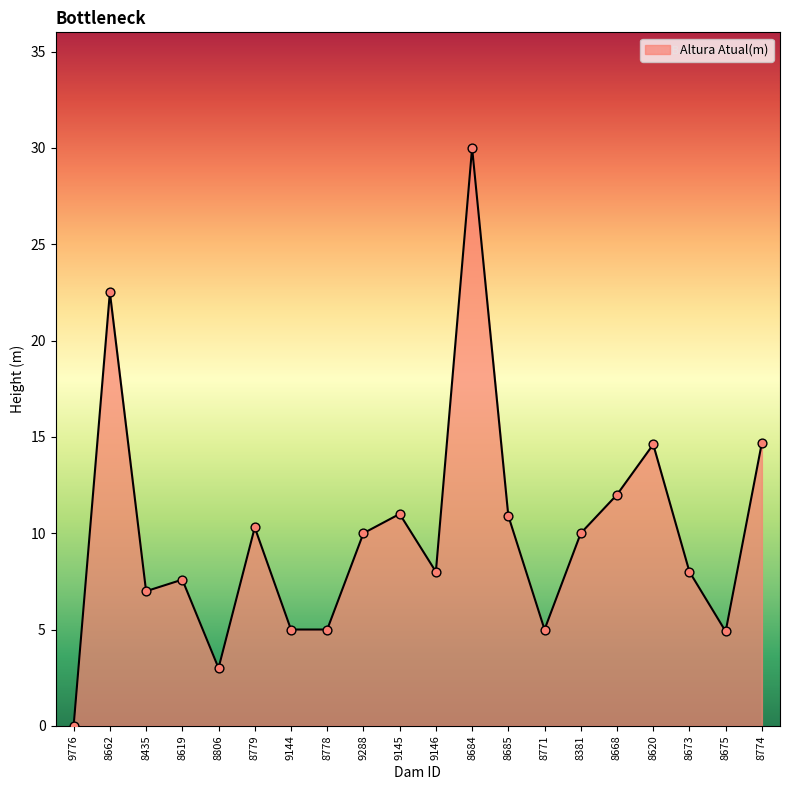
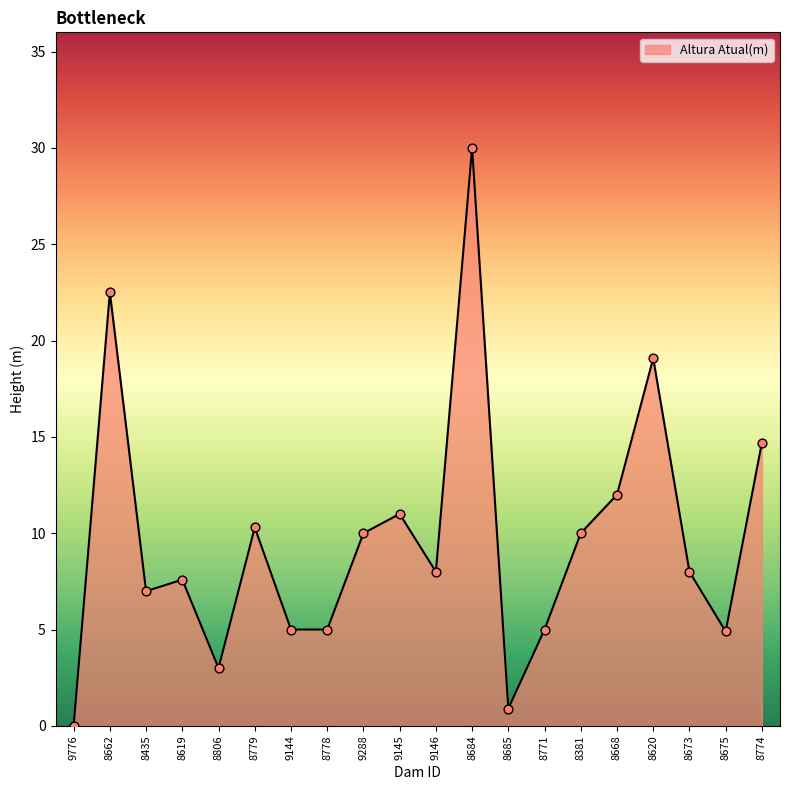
8685: 10.9 -> 0.9
8620: 14.6 -> 19.1
